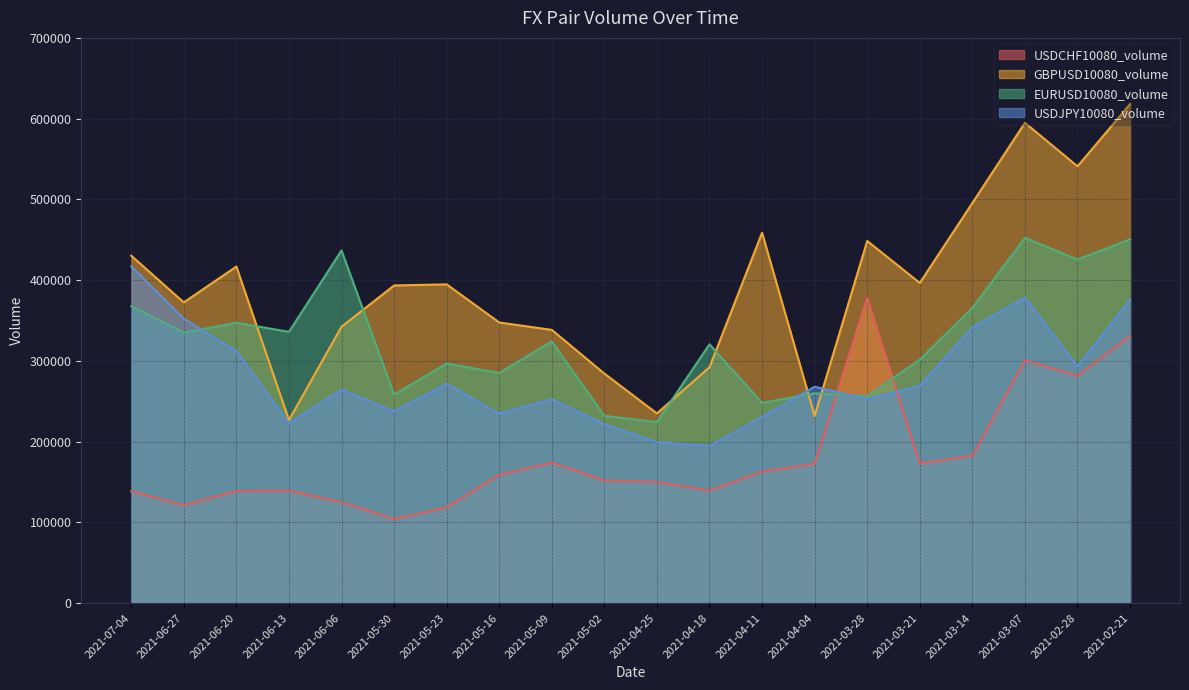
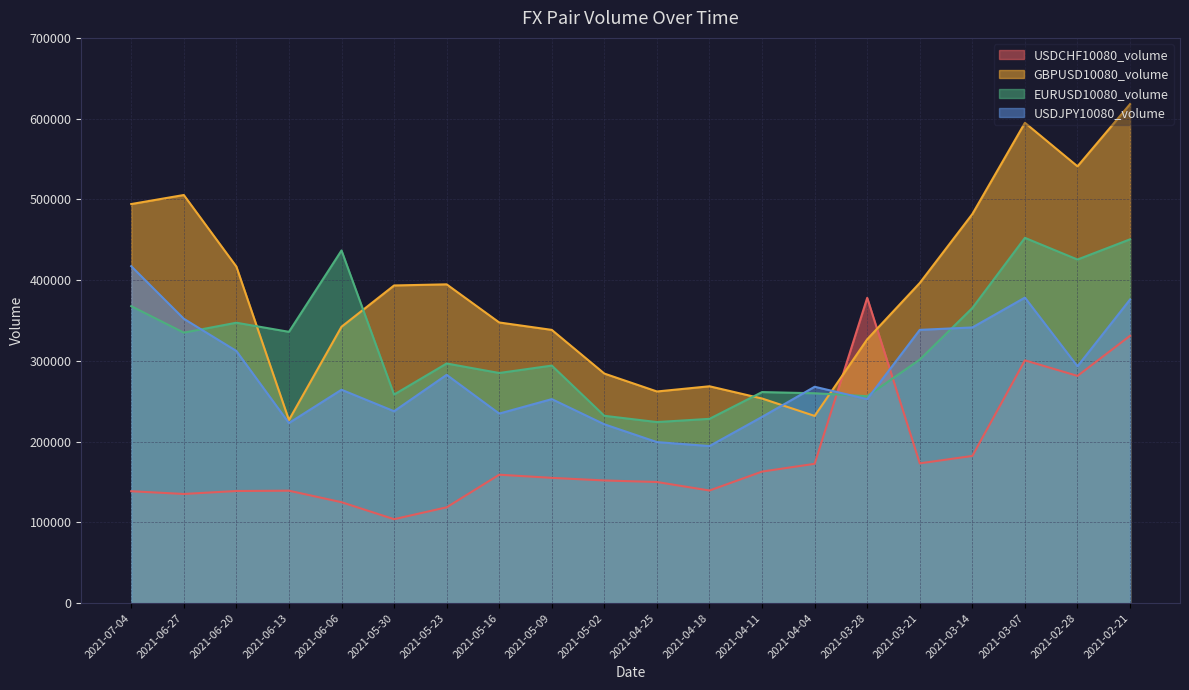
GBPUSD10080_volume, 2021-07-04: 430000 -> 490000
USDCHF10080_volume, 2021-06-27: 120000 -> 140000
GBPUSD10080_volume, 2021-06-27: 370000 -> 510000
USDJPY10080_volume, 2021-05-23: 270000 -> 280000
USDCHF10080_volume, 2021-05-09: 170000 -> 160000
EURUSD10080_volume, 2021-05-09: 320000 -> 290000
GBPUSD10080_volume, 2021-04-25: 230000 -> 260000
GBPUSD10080_volume, 2021-04-18: 290000 -> 270000
EURUSD10080_volume, 2021-04-18: 320000 -> 230000
GBPUSD10080_volume, 2021-04-11: 460000 -> 250000
EURUSD10080_volume, 2021-04-11: 250000 -> 260000
GBPUSD10080_volume, 2021-03-28: 450000 -> 330000
USDJPY10080_volume, 2021-03-21: 270000 -> 340000
GBPUSD10080_volume, 2021-03-14: 500000 -> 480000
